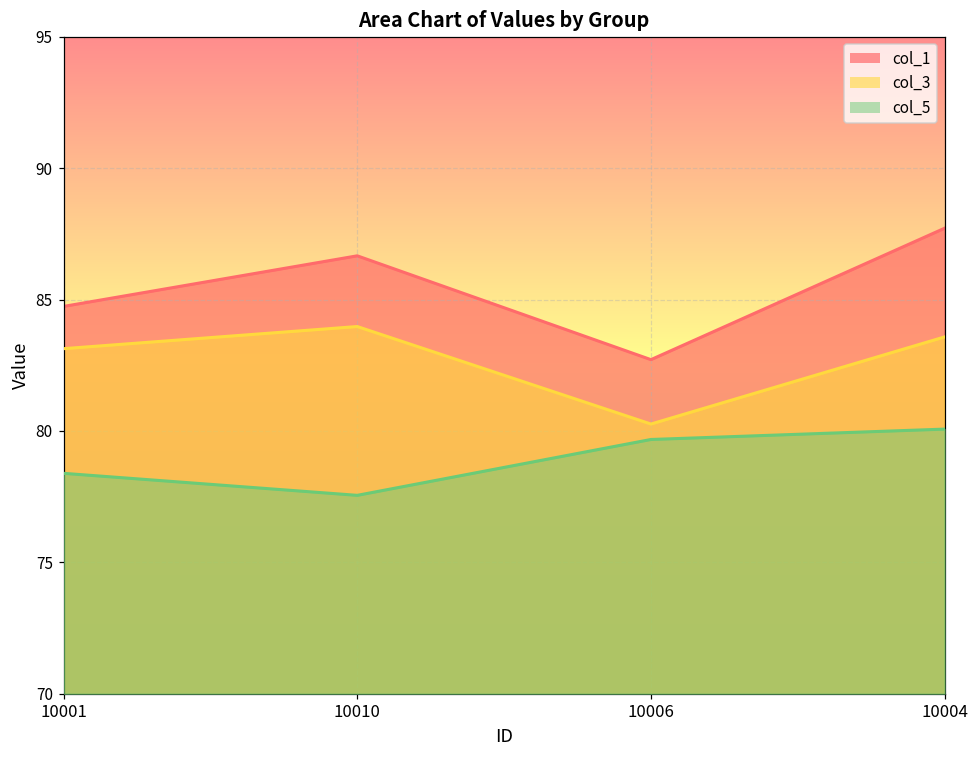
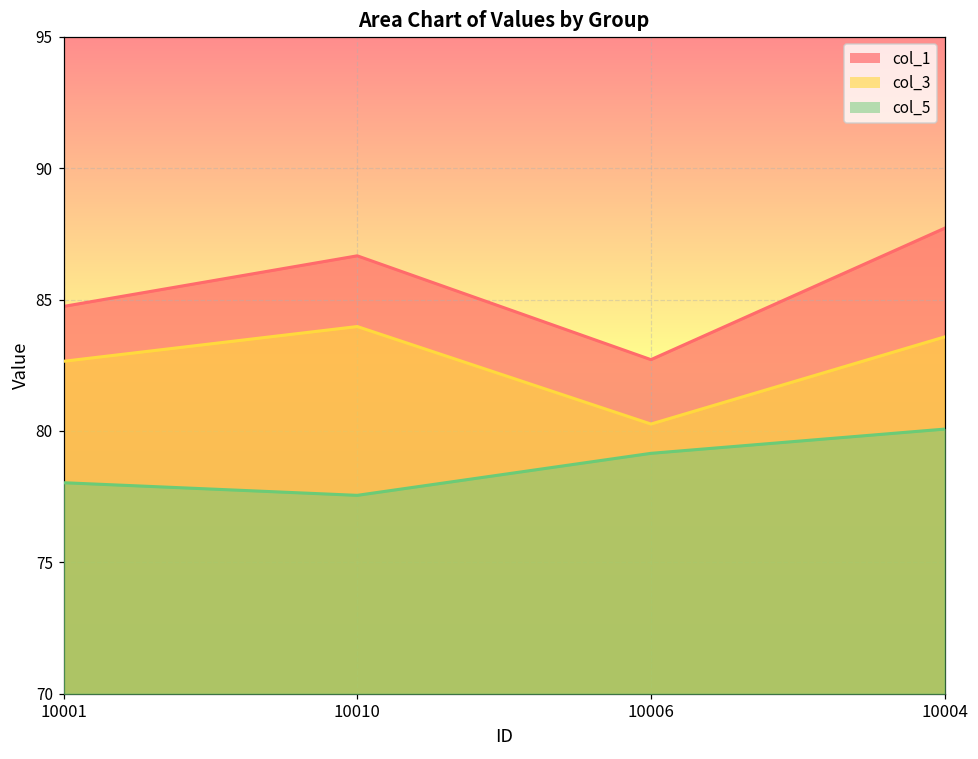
col_3, 10001: 83.1 -> 82.7
col_5, 10001: 78.4 -> 78.0
col_5, 10006: 79.7 -> 79.1
